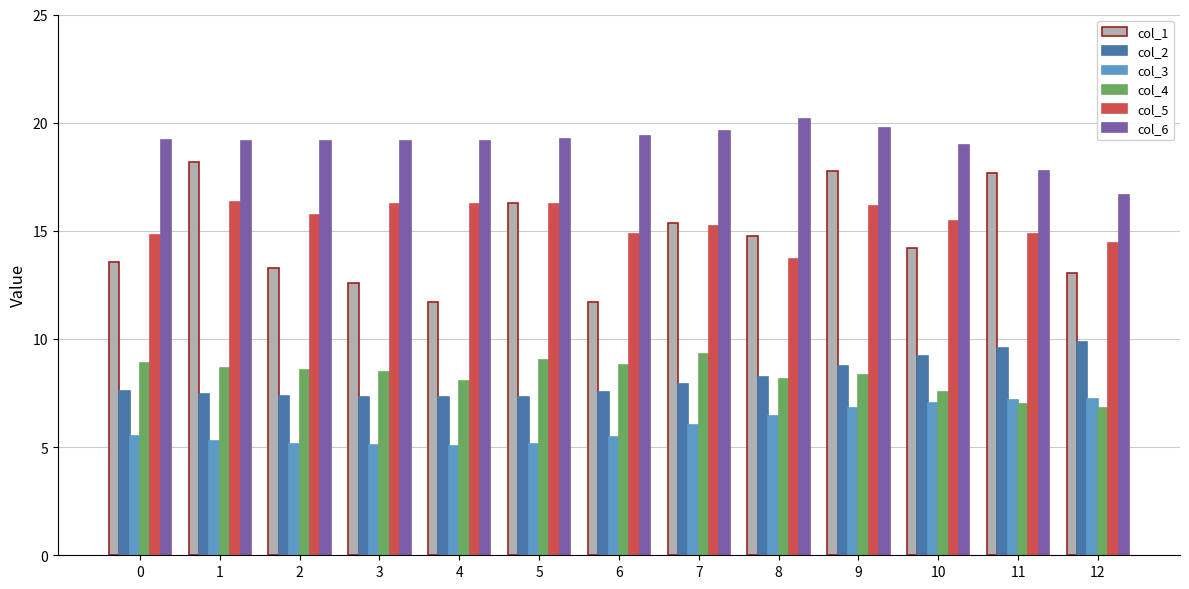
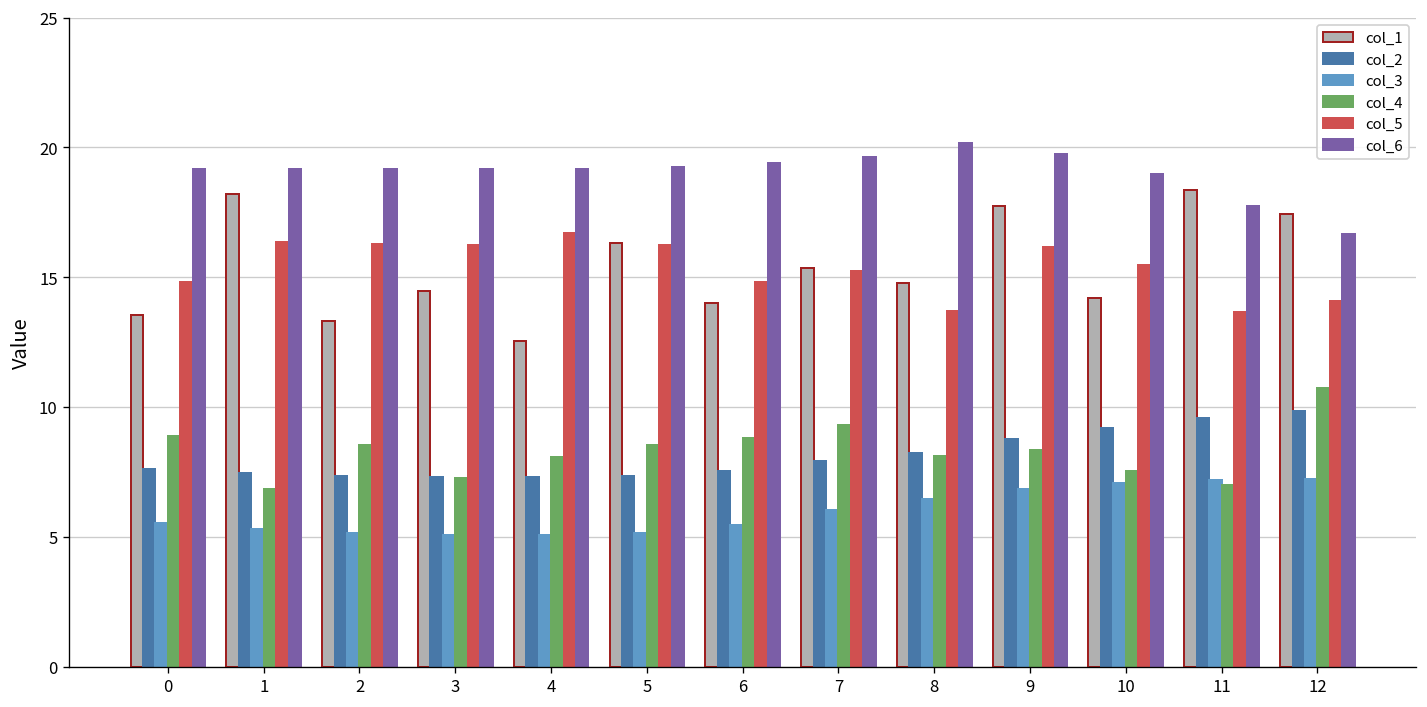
col_4, 1: 8.7 -> 6.9
col_5, 2: 15.7 -> 16.3
col_1, 3: 12.6 -> 14.5
col_4, 3: 8.5 -> 7.3
col_1, 4: 11.7 -> 12.5
col_5, 4: 16.2 -> 16.7
col_4, 5: 9.0 -> 8.5
col_1, 6: 11.7 -> 14.0
col_1, 11: 17.7 -> 18.3
col_5, 11: 14.9 -> 13.7
col_1, 12: 13.0 -> 17.4
col_4, 12: 6.8 -> 10.7
col_5, 12: 14.5 -> 14.1
